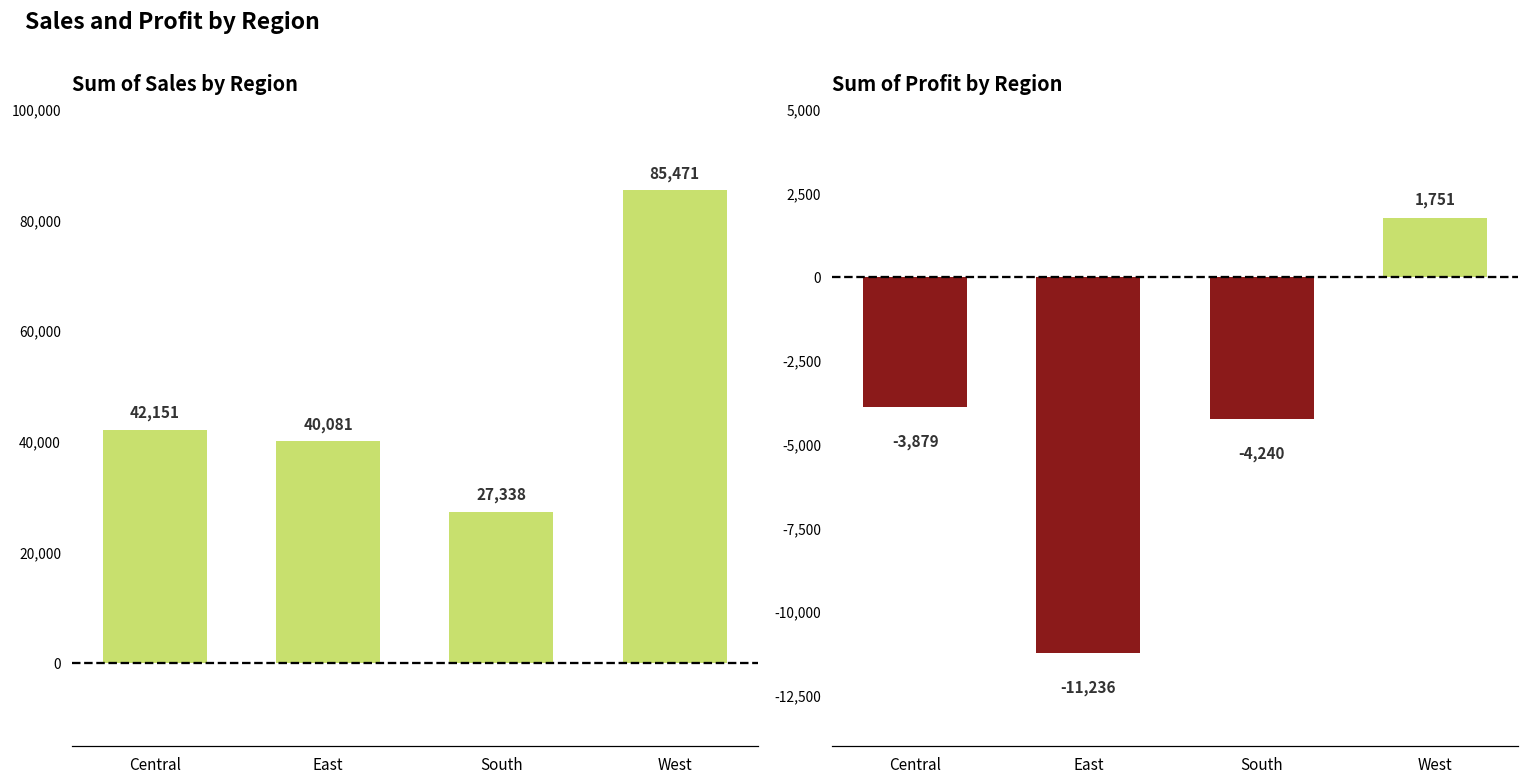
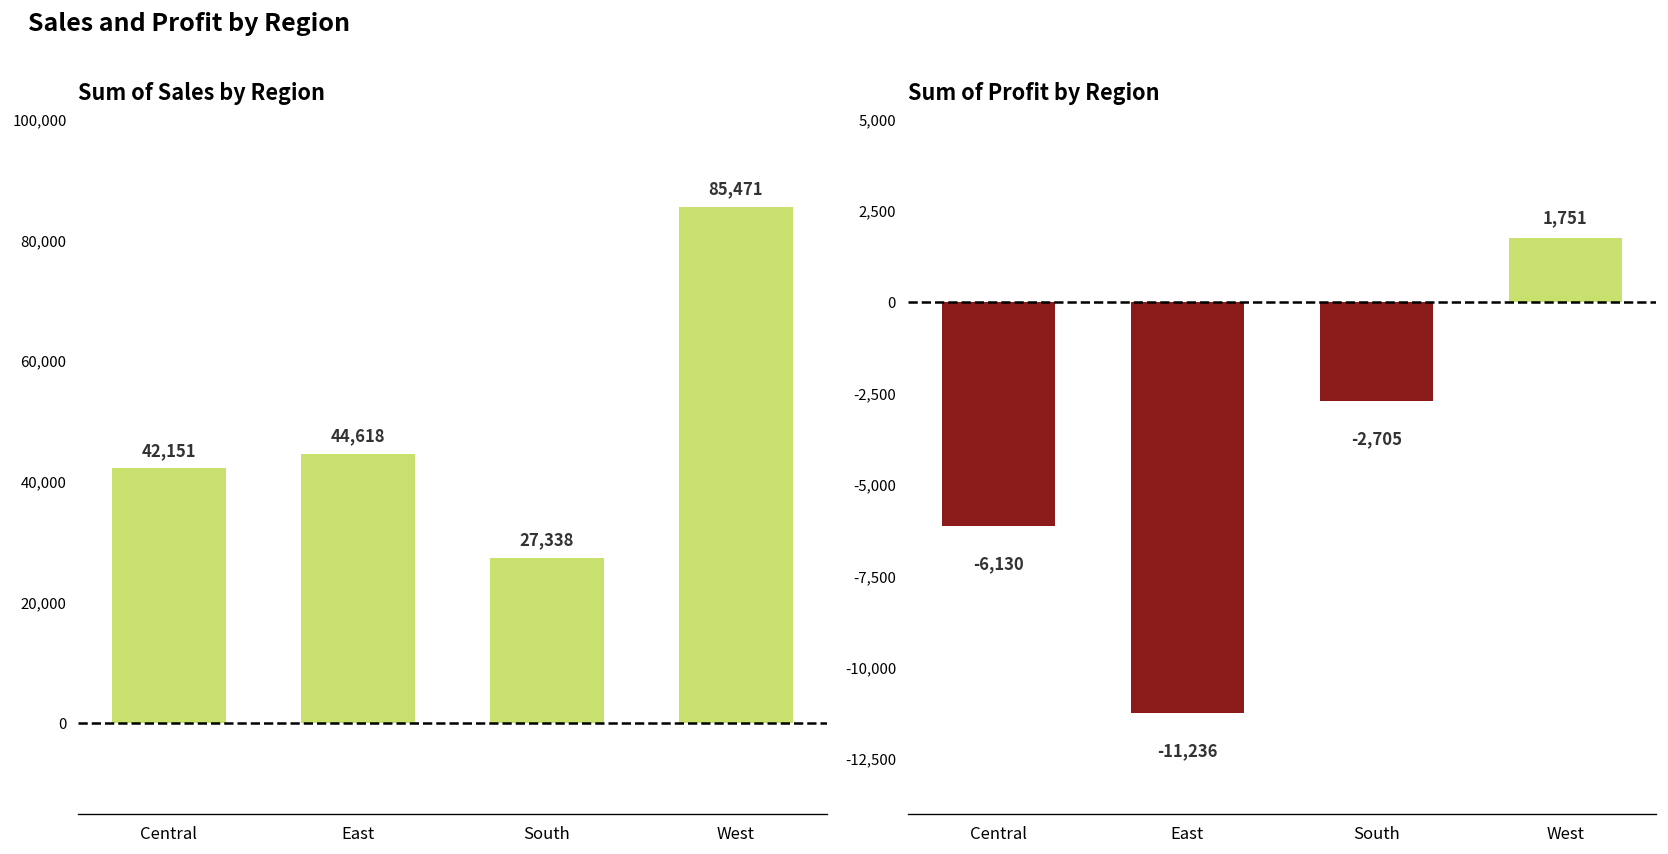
Sum of Sales by Region, East: 40,081 -> 44,618
Sum of Profit by Region, Central: -3,879 -> -6,130
Sum of Profit by Region, South: -4,240 -> -2,705
